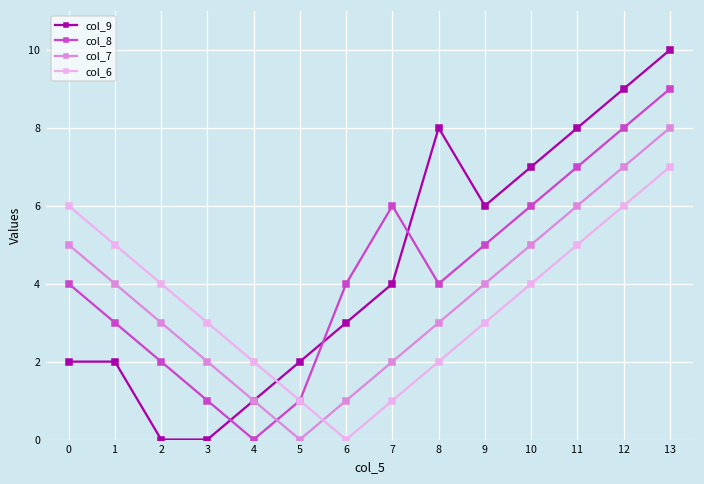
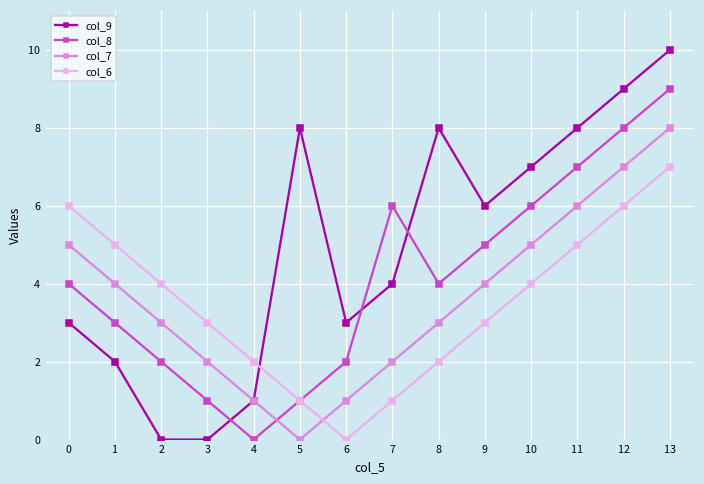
col_9, 0: 2 -> 3
col_9, 5: 2 -> 8
col_8, 6: 4 -> 2
